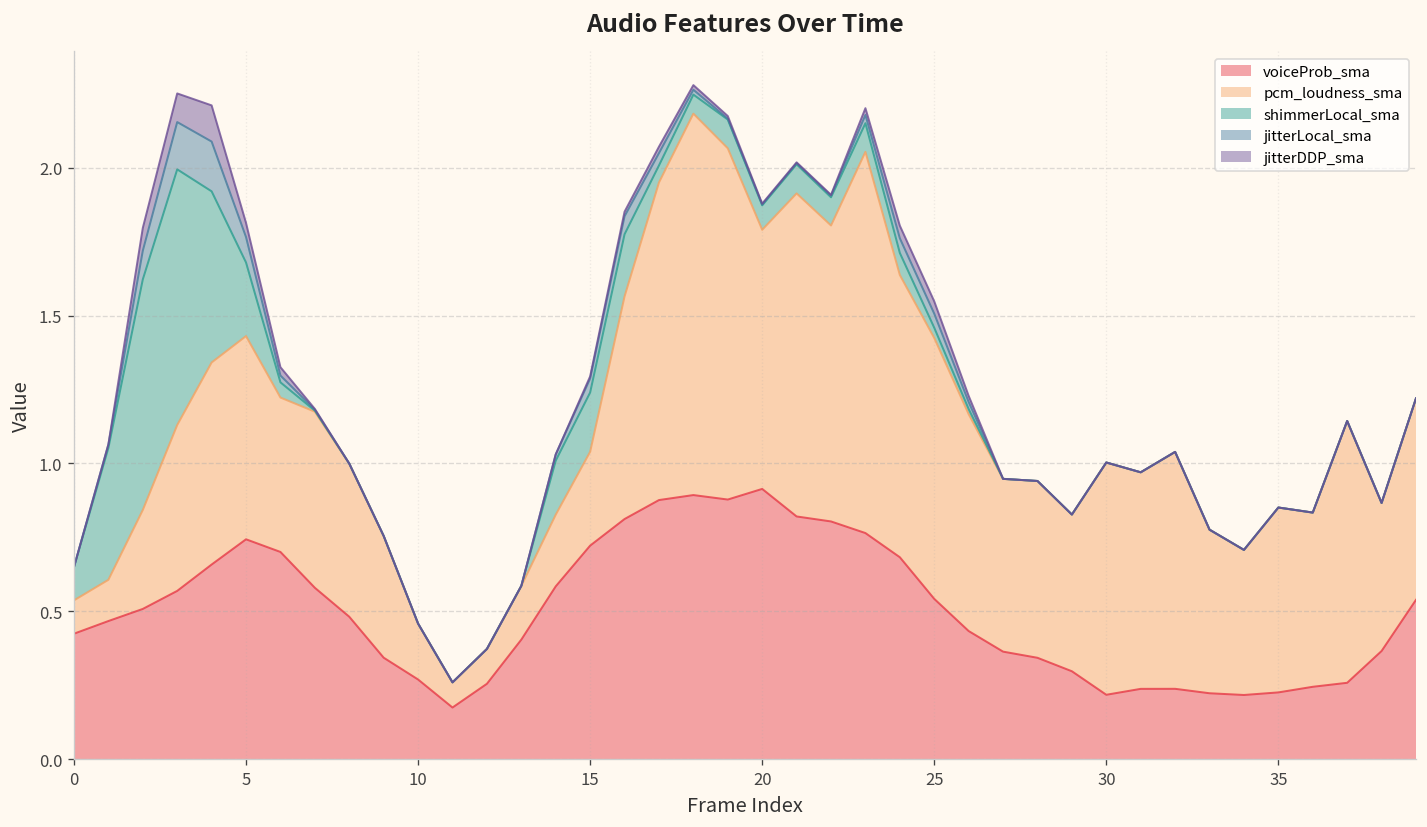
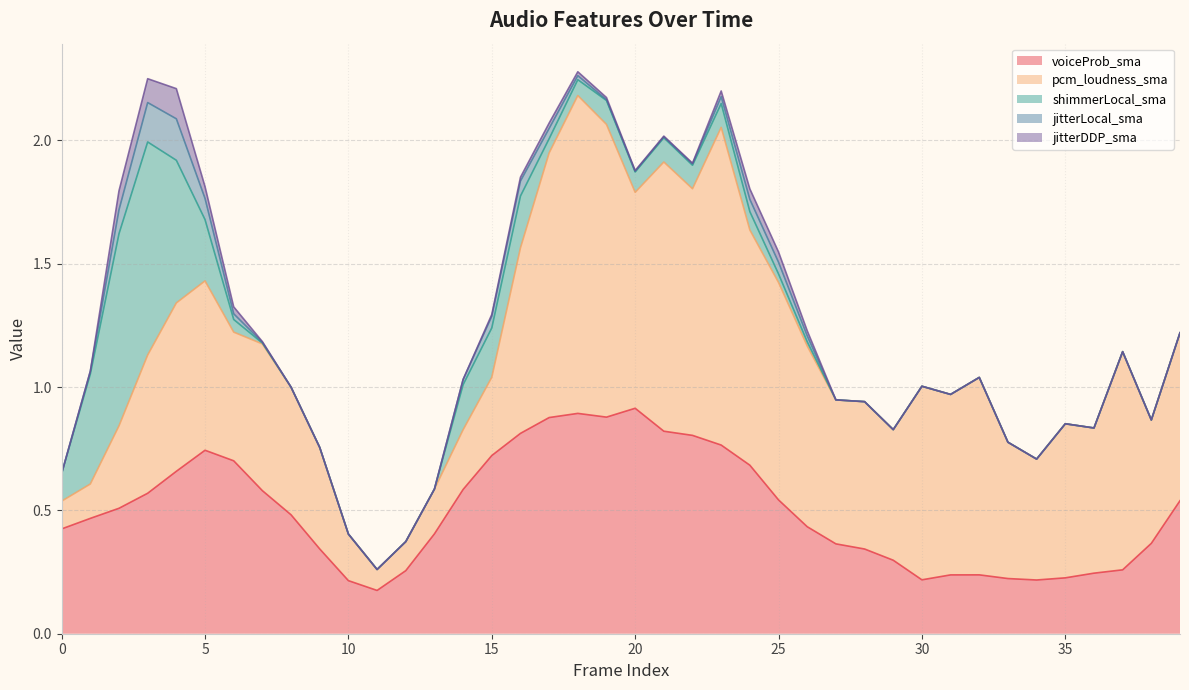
voiceProb_sma, 10: 0.27 -> 0.22
